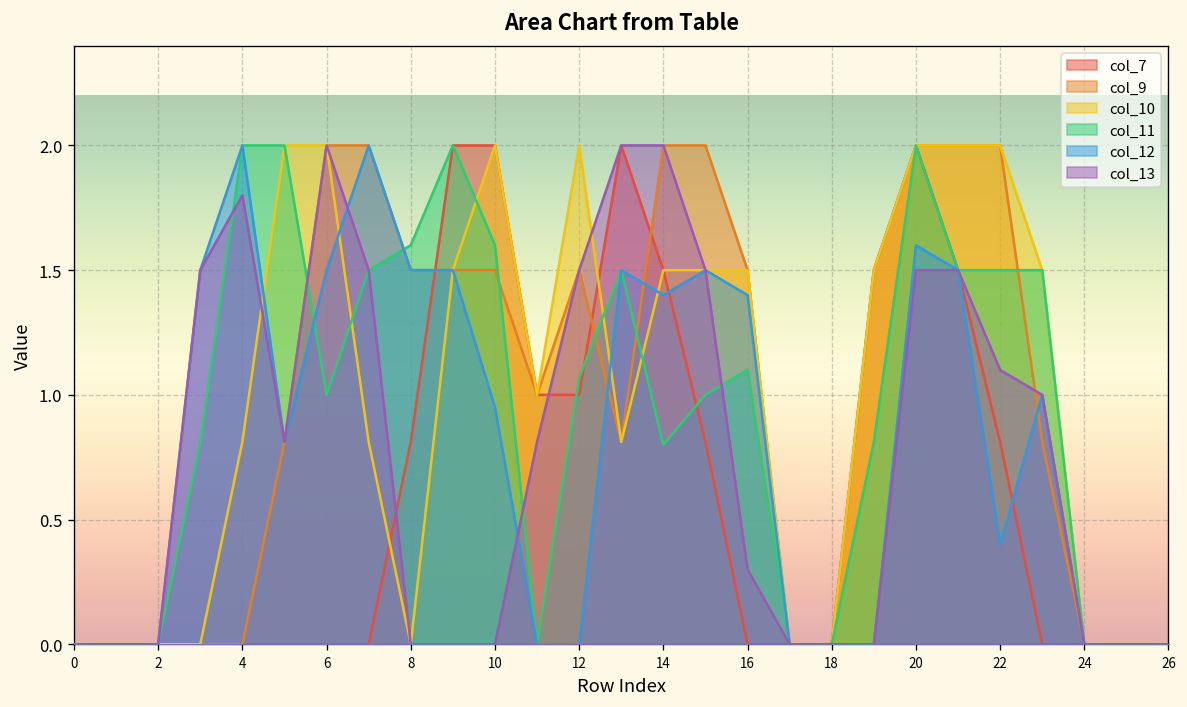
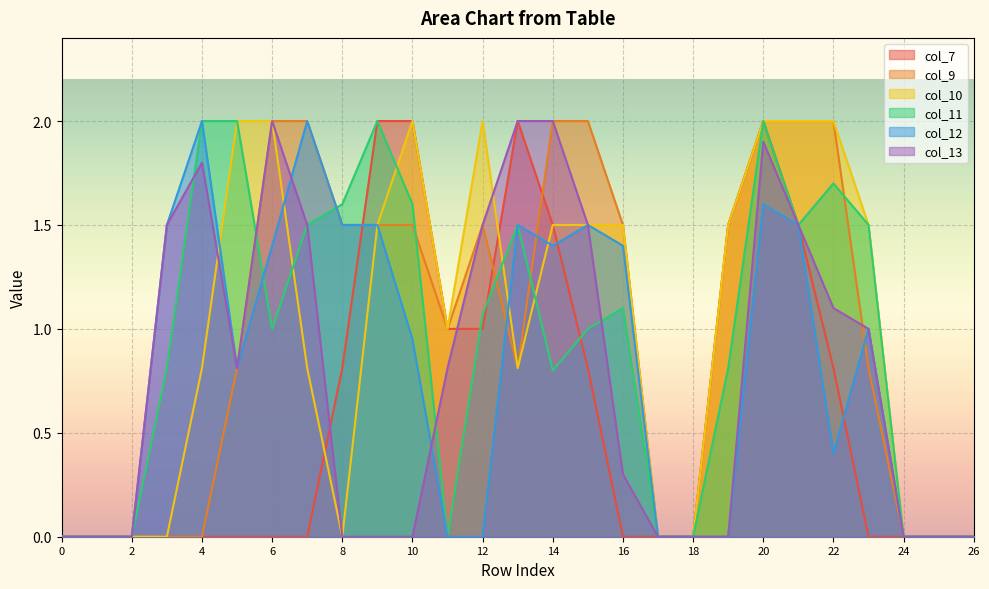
col_12, 6: 1.5 -> 1.4
col_13, 20: 1.5 -> 1.9
col_11, 22: 1.5 -> 1.7
